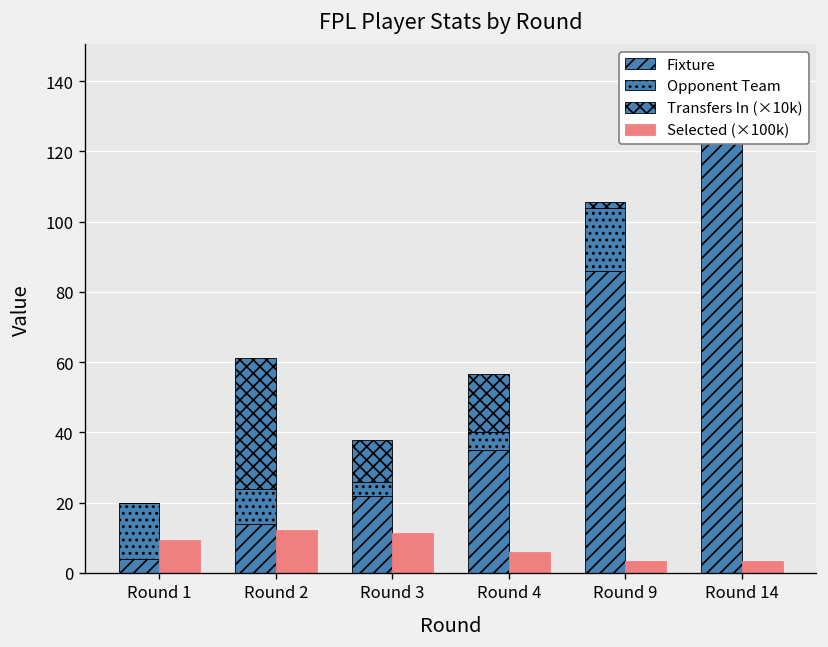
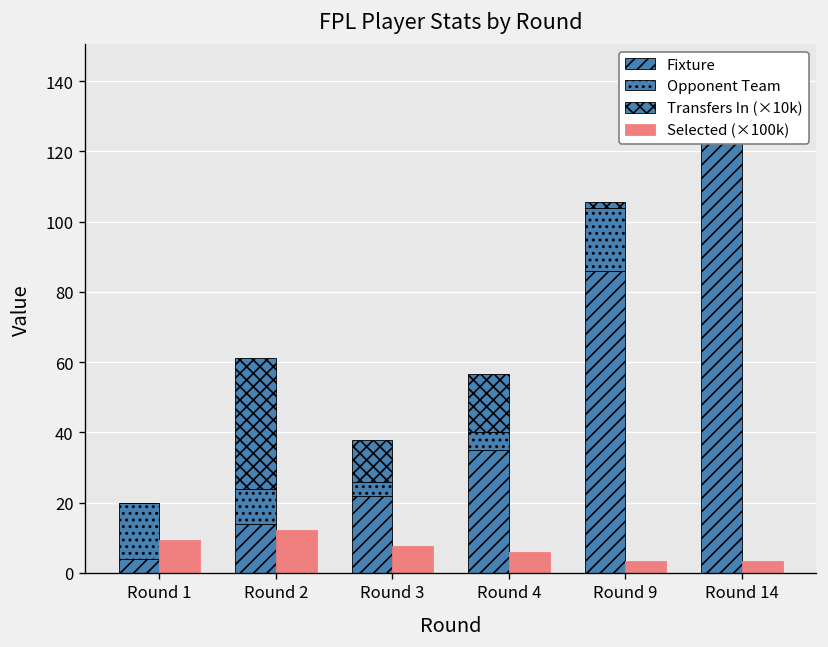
Selected (×100k), Round 3: 11 -> 8
